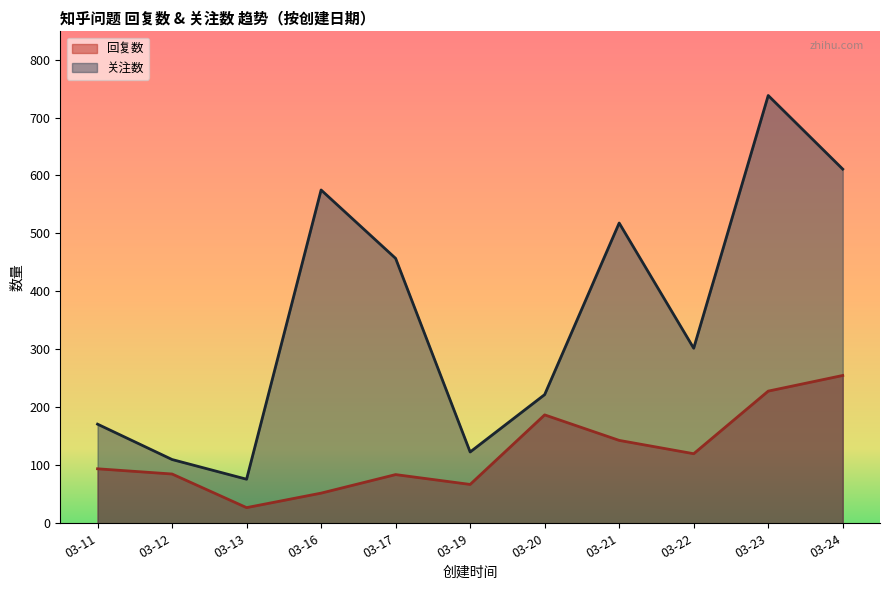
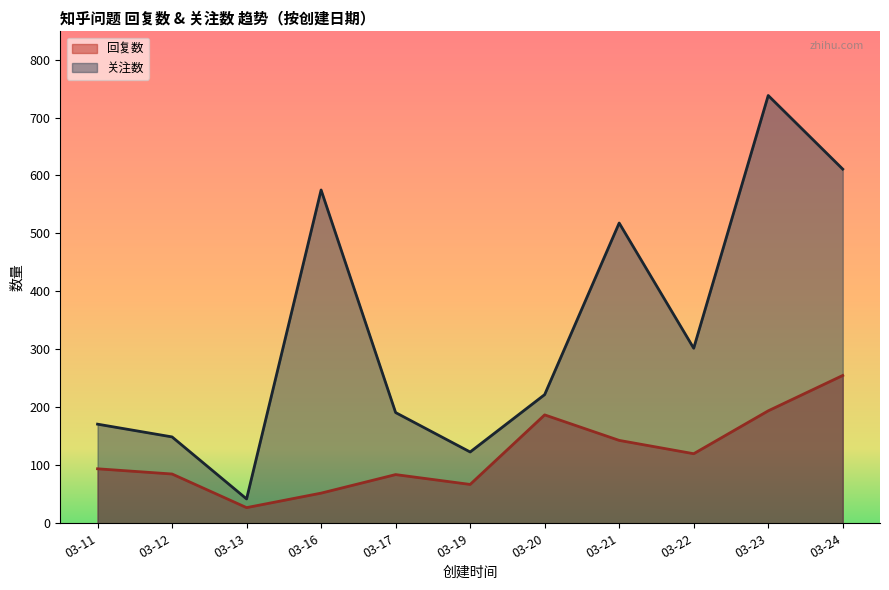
关注数, 03-12: 110 -> 150
关注数, 03-13: 80 -> 40
关注数, 03-17: 460 -> 190
回复数, 03-23: 230 -> 190
